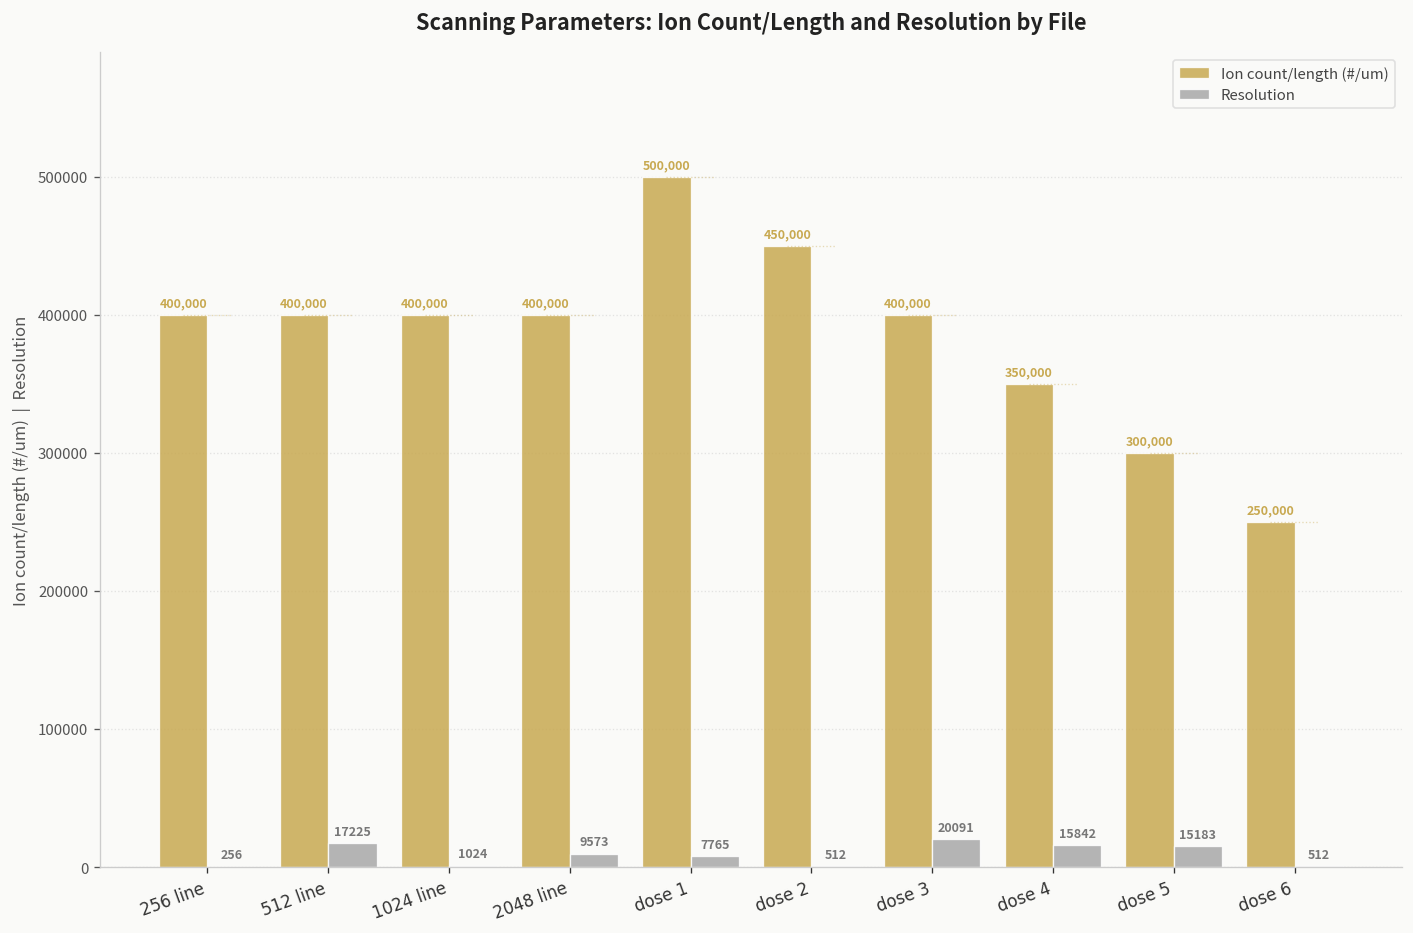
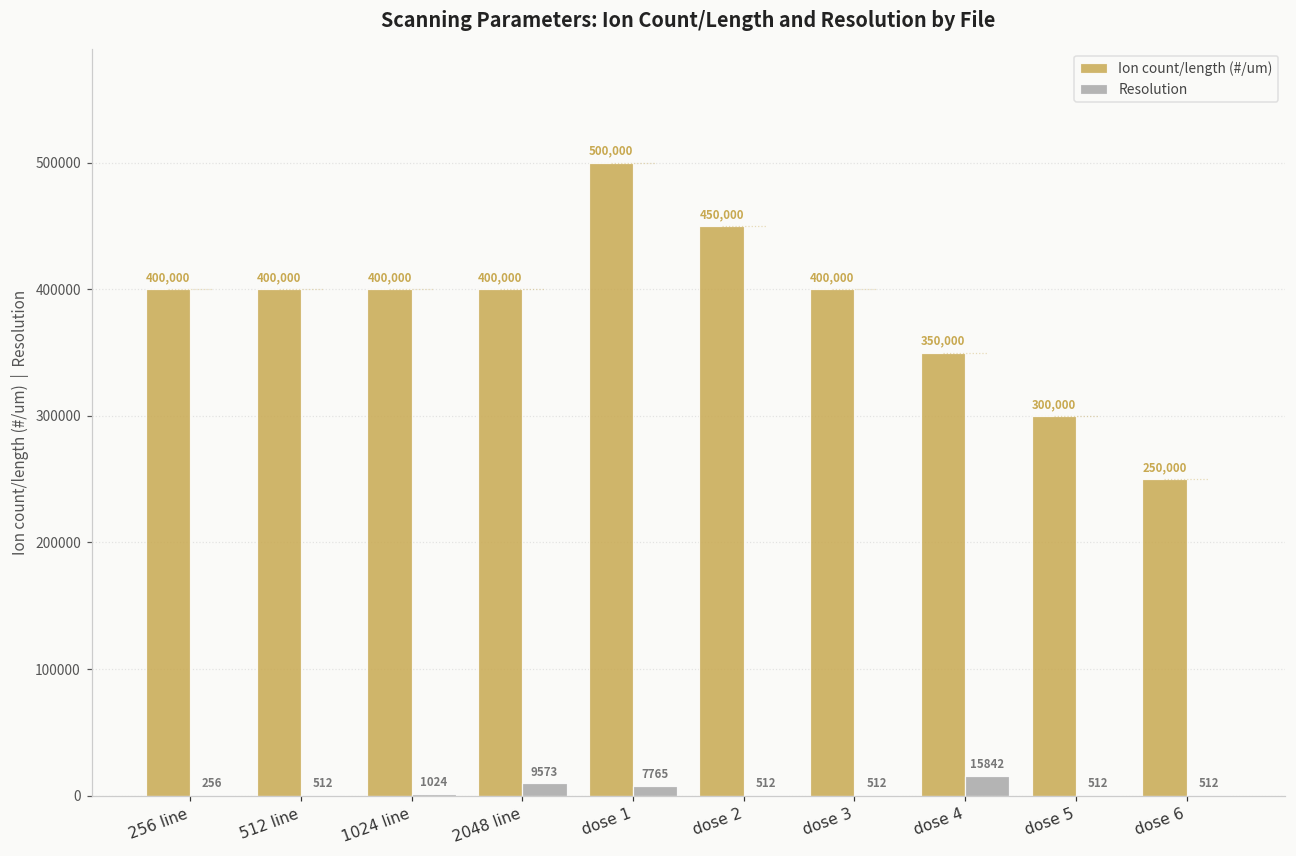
Resolution, 512 line: 17225 -> 512
Resolution, dose 3: 20091 -> 512
Resolution, dose 5: 15183 -> 512
